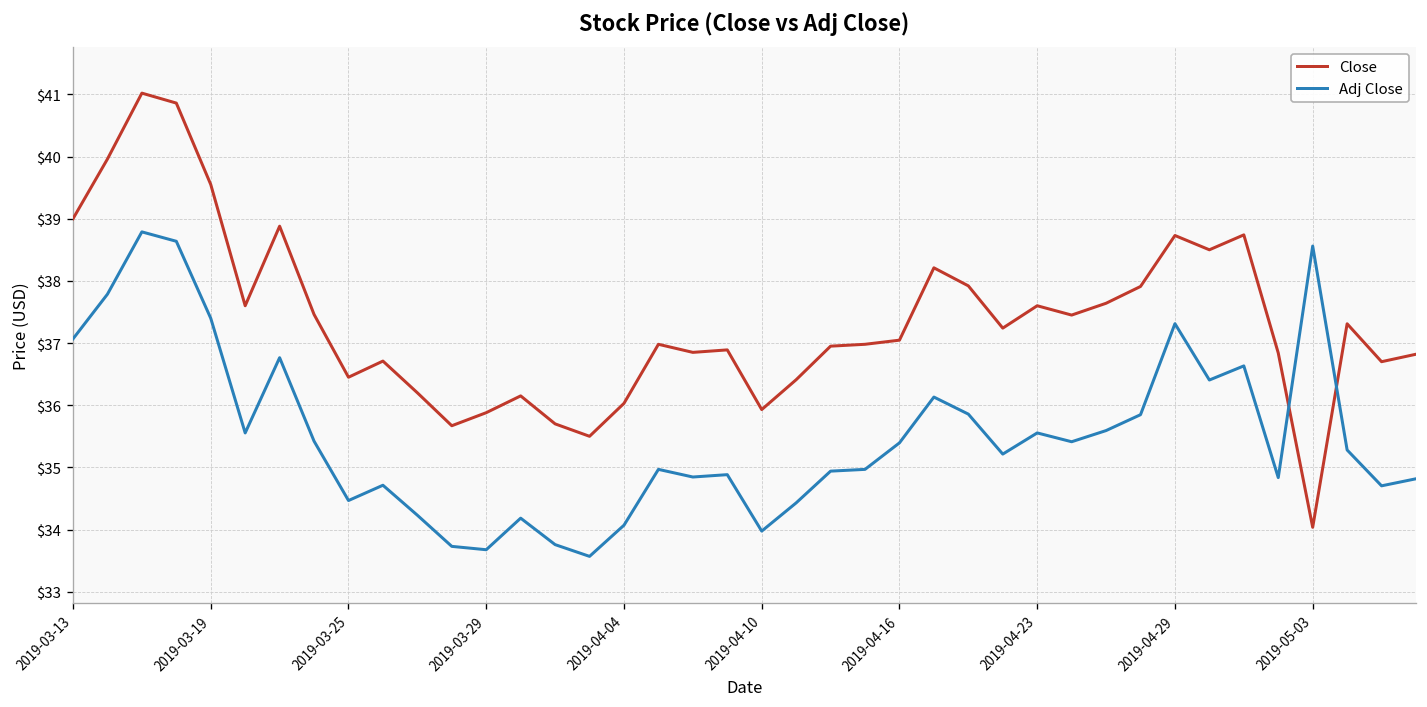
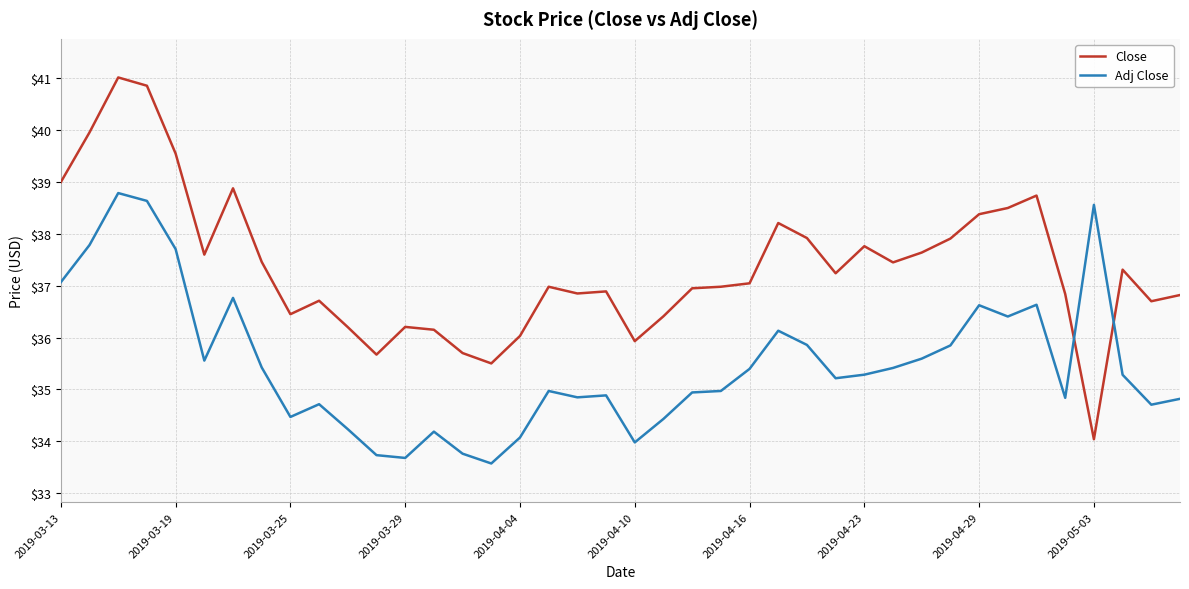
Adj Close, 2019-03-19: $37.4 -> $37.7
Close, 2019-03-29: $35.9 -> $36.2
Close, 2019-04-23: $37.6 -> $37.8
Adj Close, 2019-04-23: $35.6 -> $35.3
Close, 2019-04-29: $38.7 -> $38.4
Adj Close, 2019-04-29: $37.3 -> $36.6
